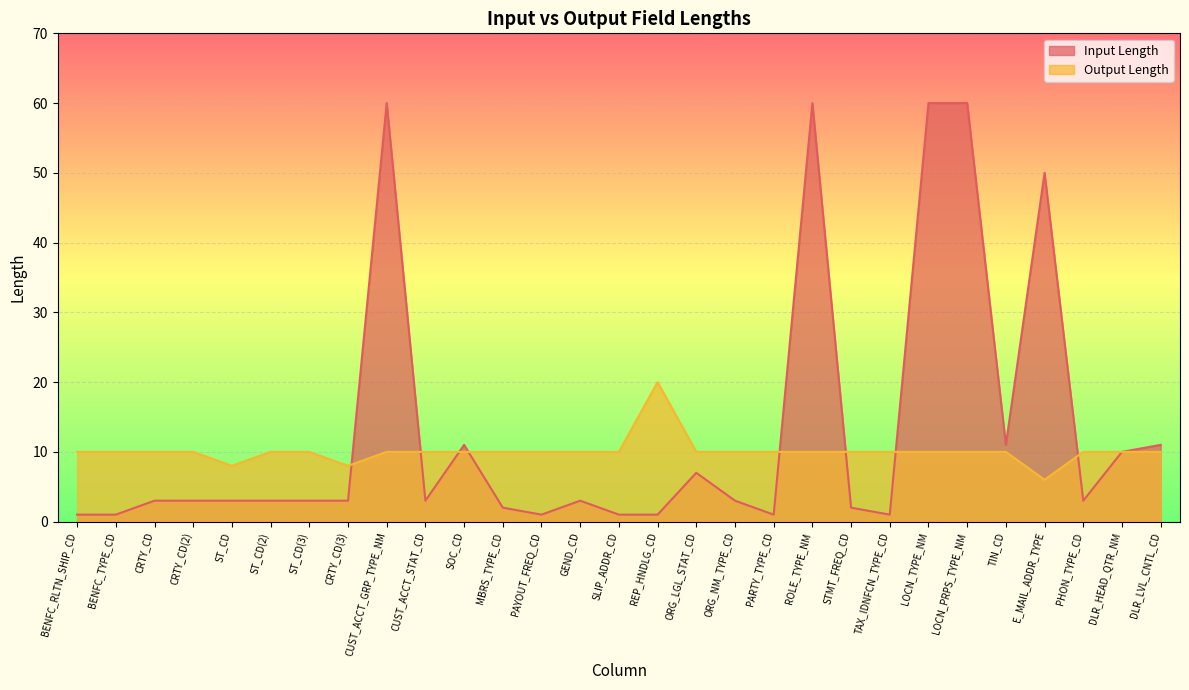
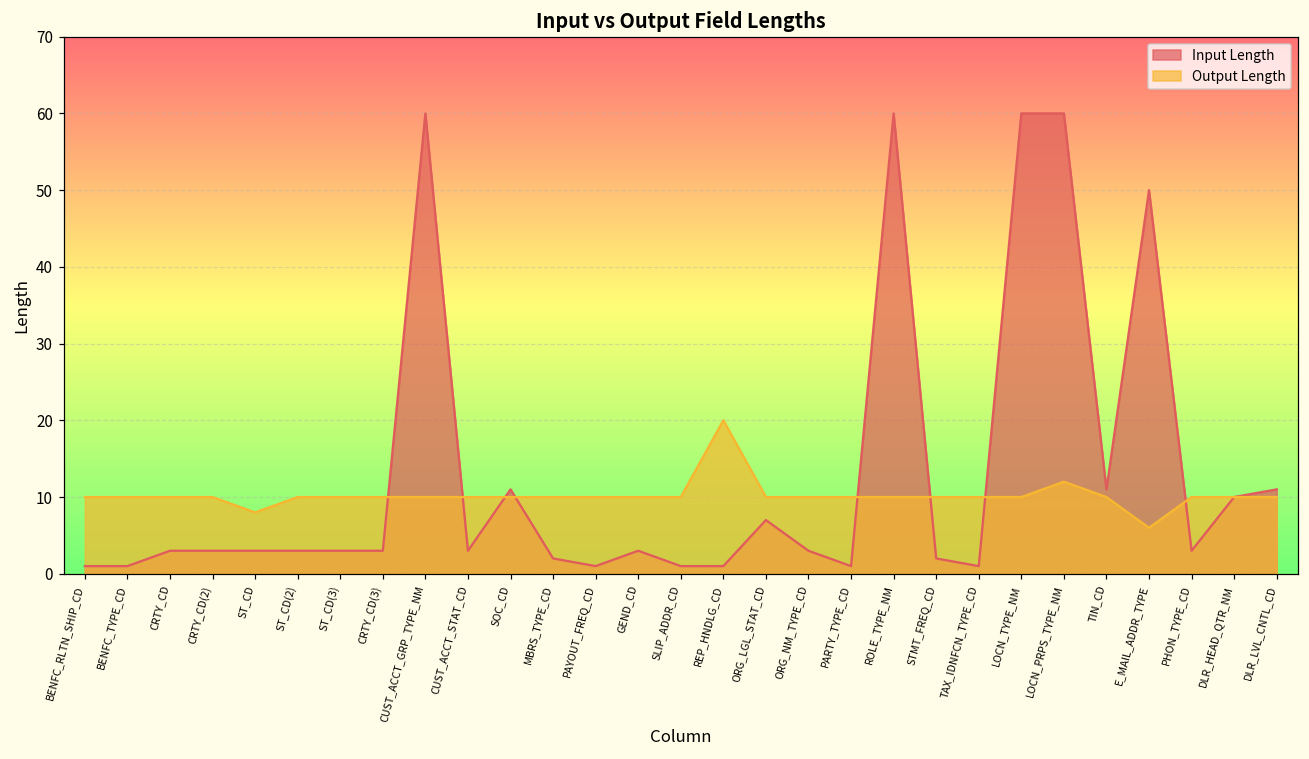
Output Length, CRTY_CD(3): 8 -> 10
Output Length, LOCN_PRPS_TYPE_NM: 10 -> 12
